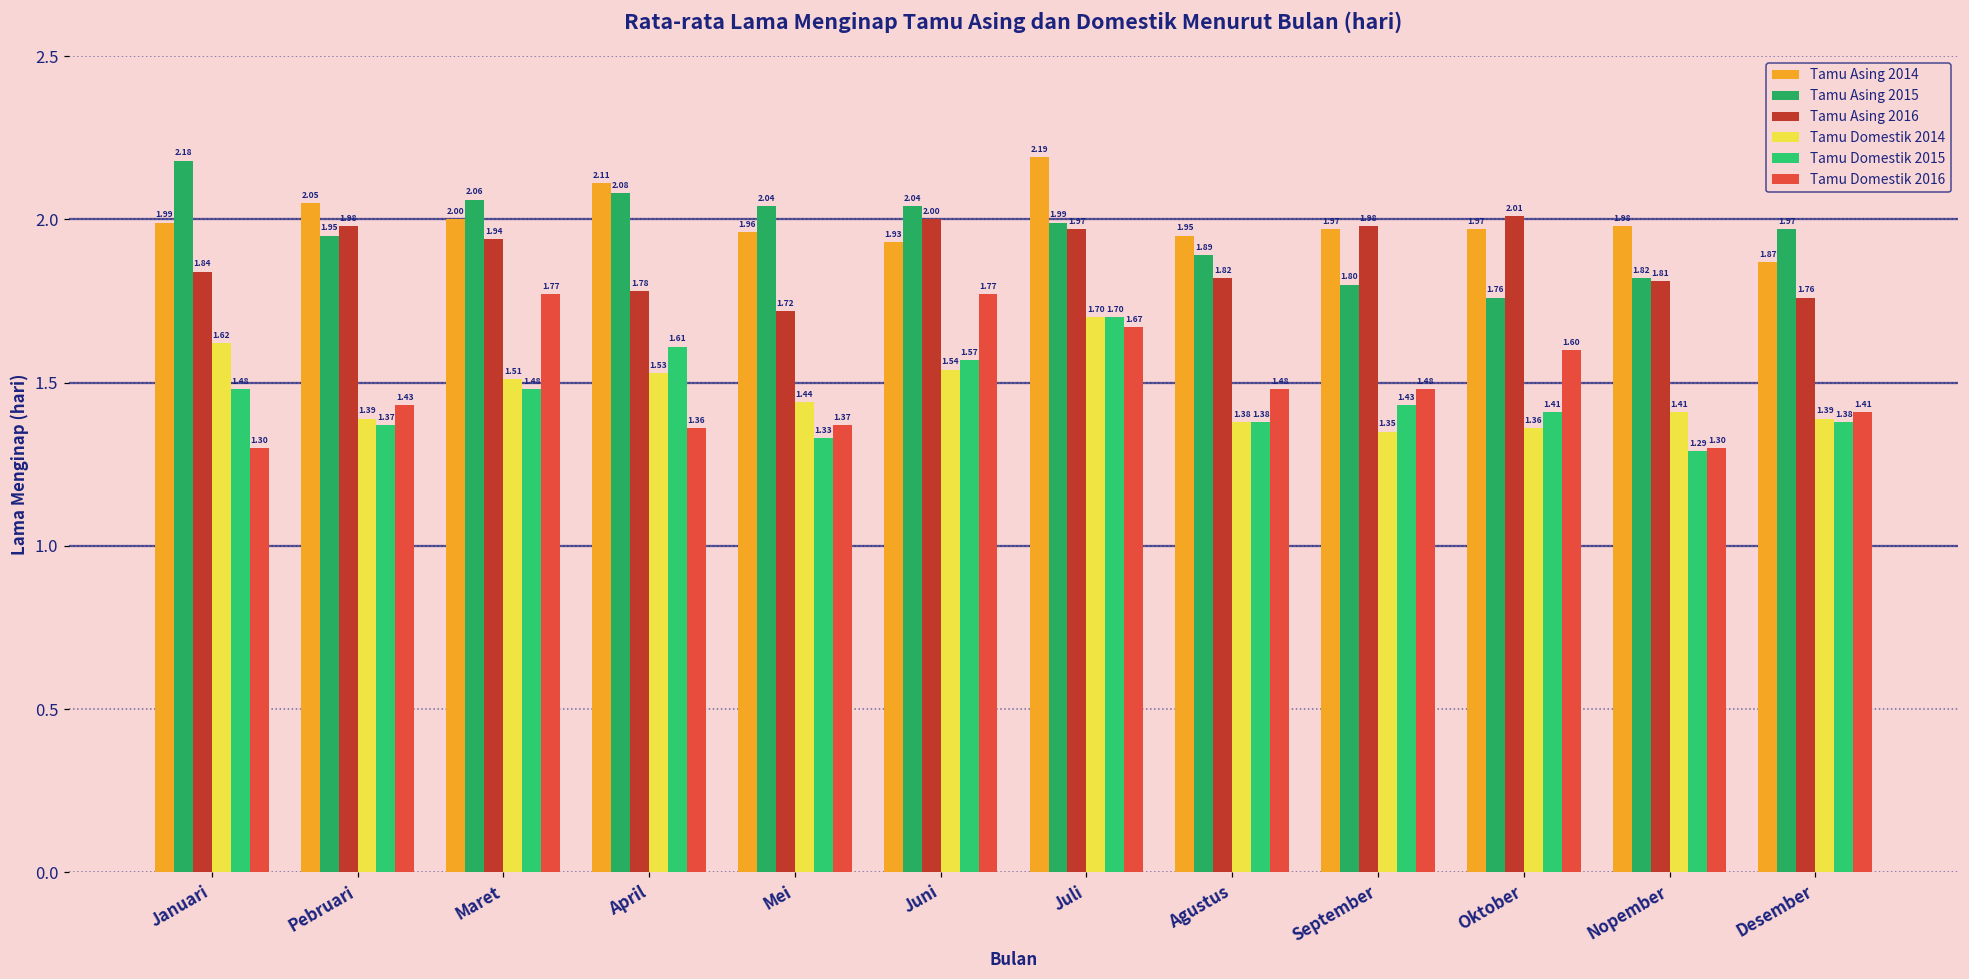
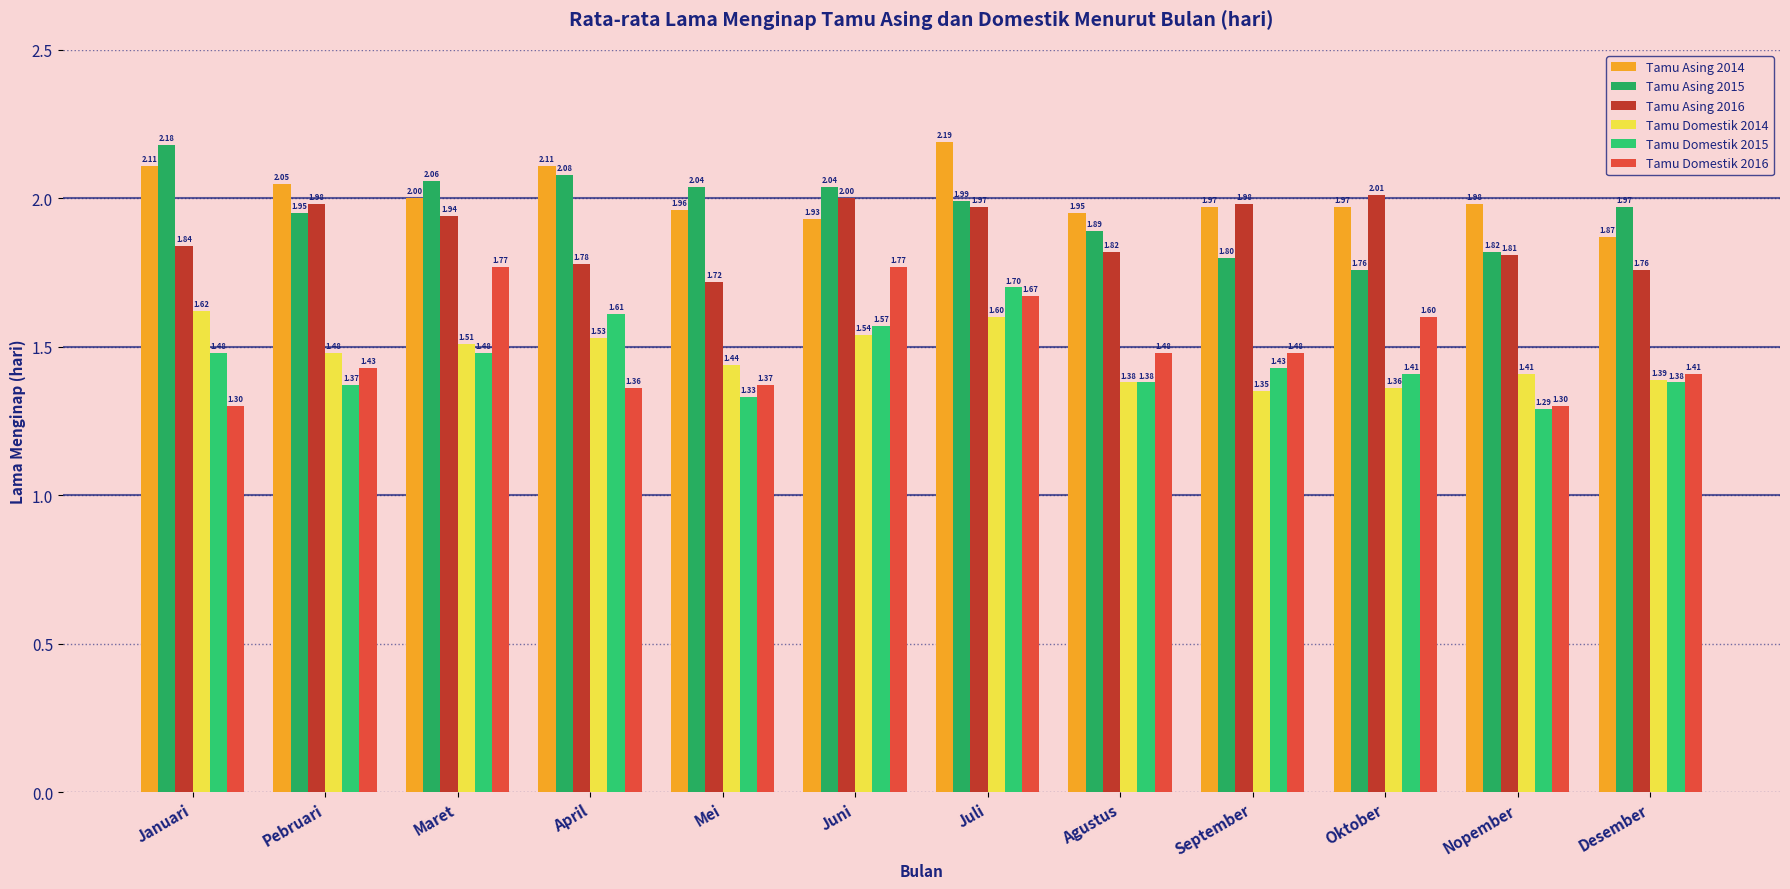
Tamu Asing 2014, Januari: 1.99 -> 2.11
Tamu Domestik 2014, Pebruari: 1.39 -> 1.48
Tamu Domestik 2014, Juli: 1.70 -> 1.60
